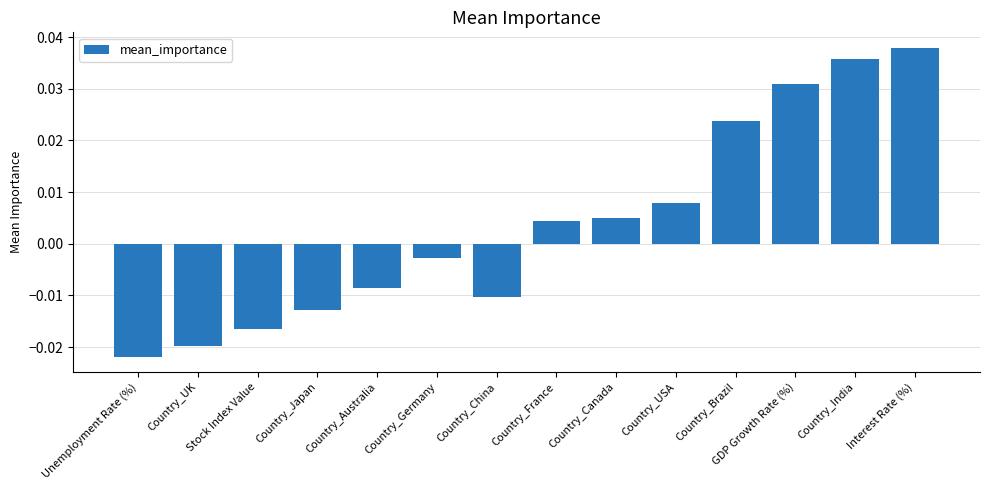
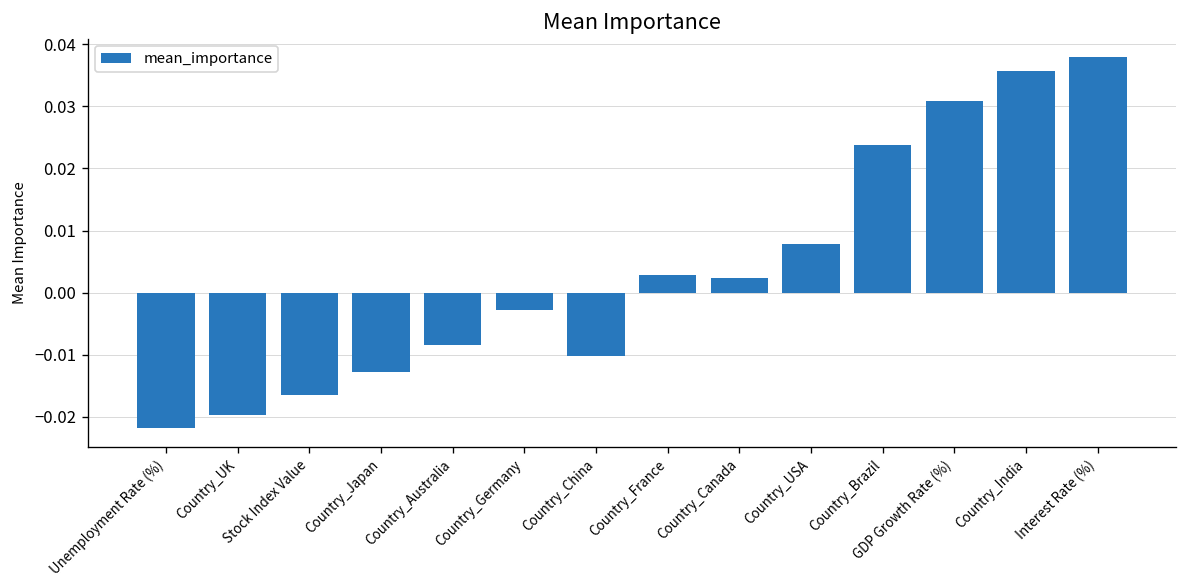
Country_France: 0.004 -> 0.003
Country_Canada: 0.005 -> 0.002
